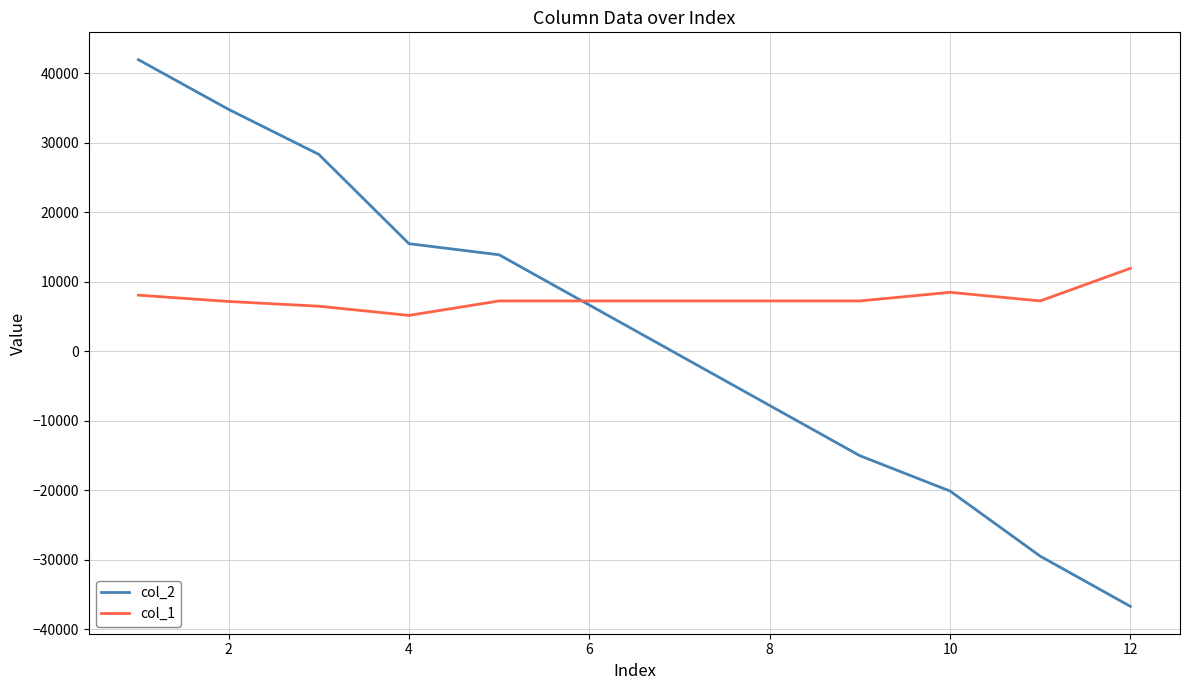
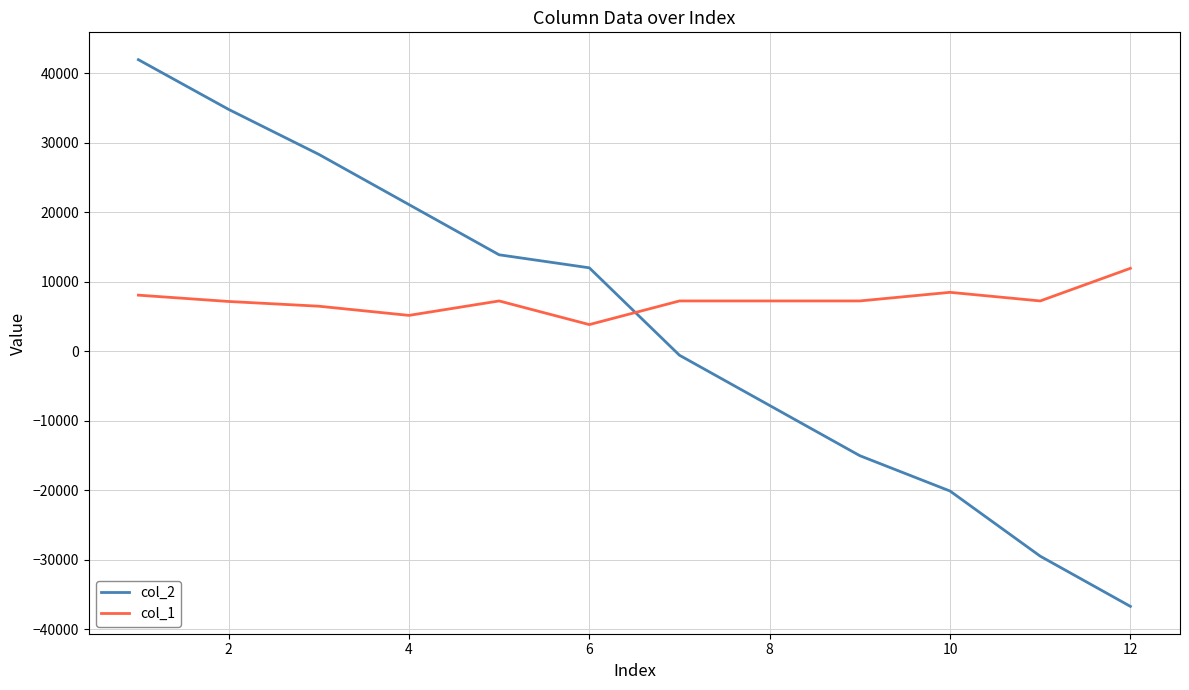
col_2, 4: 15000 -> 21000
col_2, 6: 7000 -> 12000
col_1, 6: 7000 -> 4000
